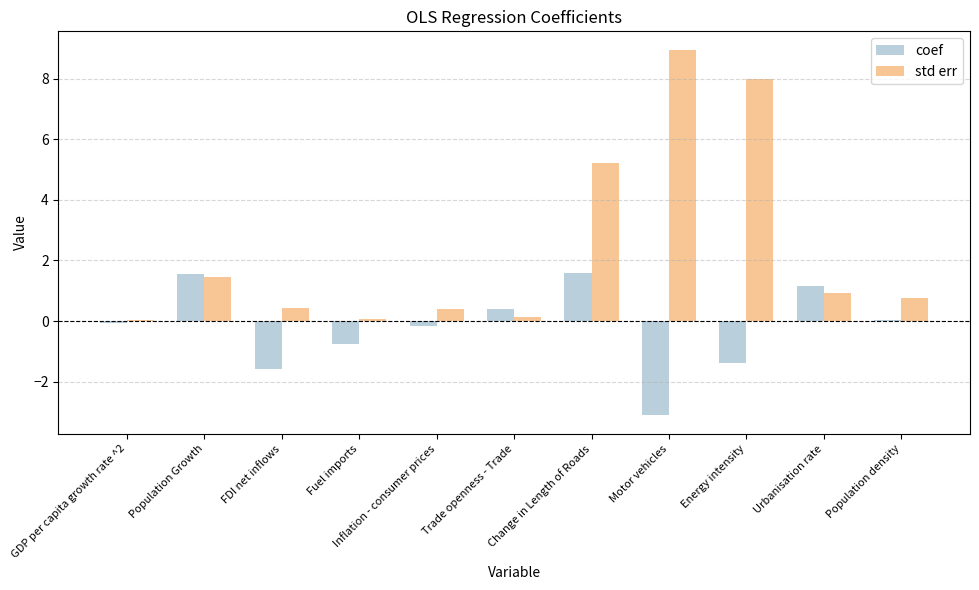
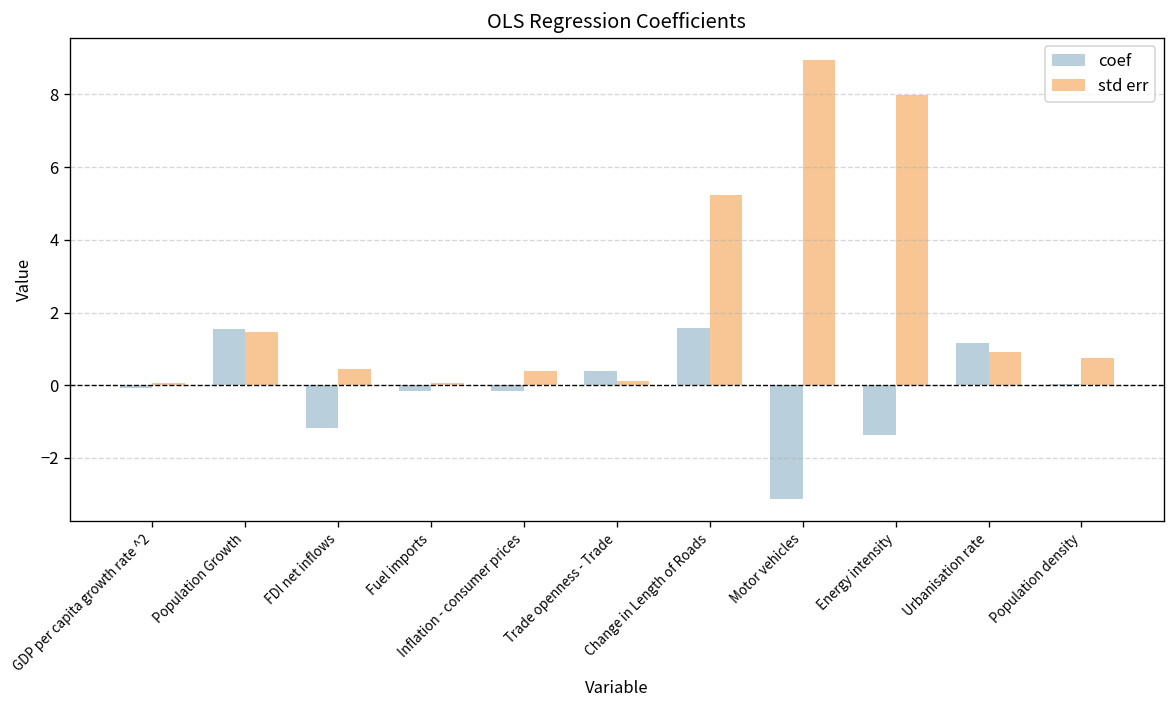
coef, FDI net inflows: -1.6 -> -1.2
coef, Fuel imports: -0.8 -> -0.2
